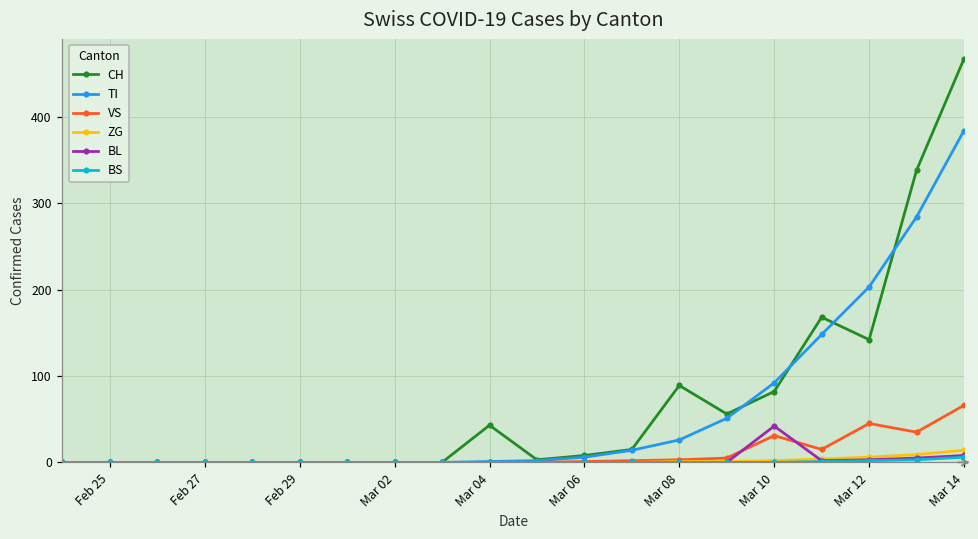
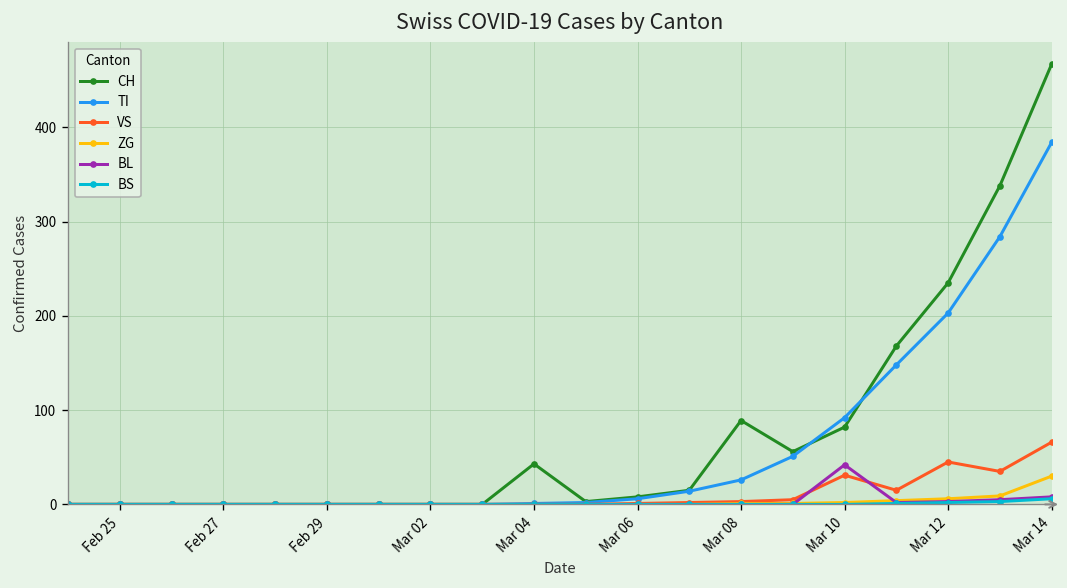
CH, Mar 12: 140 -> 240
ZG, Mar 14: 10 -> 30
